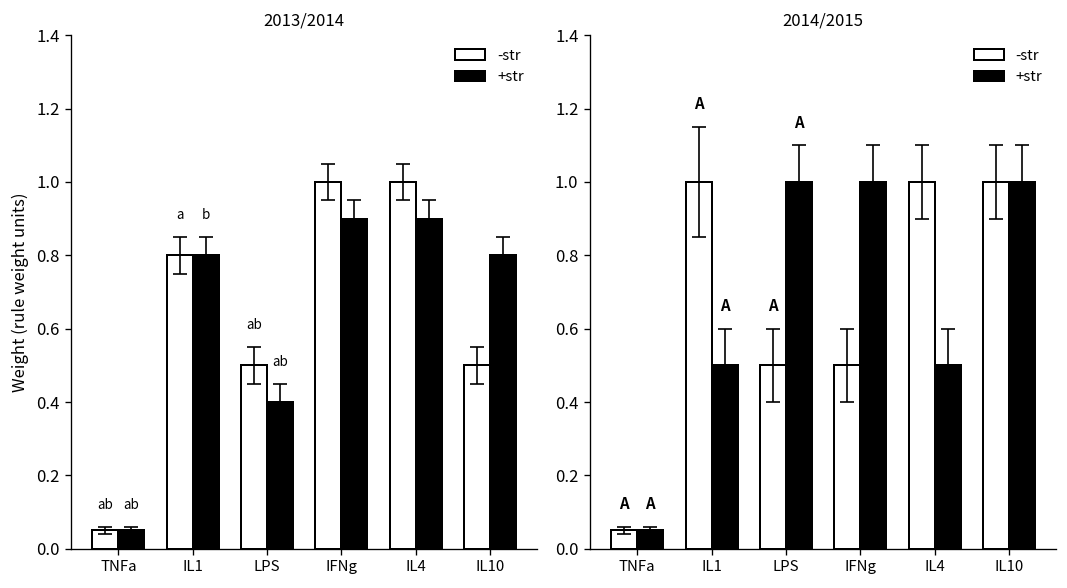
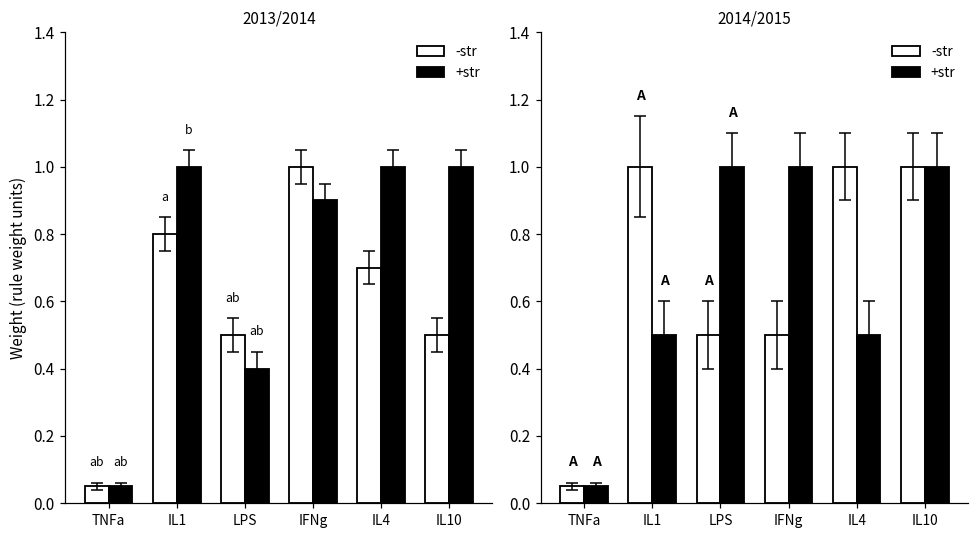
2013/2014, +str, IL1: 0.8 -> 1.0
2013/2014, -str, IL4: 1.0 -> 0.7
2013/2014, +str, IL4: 0.9 -> 1.0
2013/2014, +str, IL10: 0.8 -> 1.0
